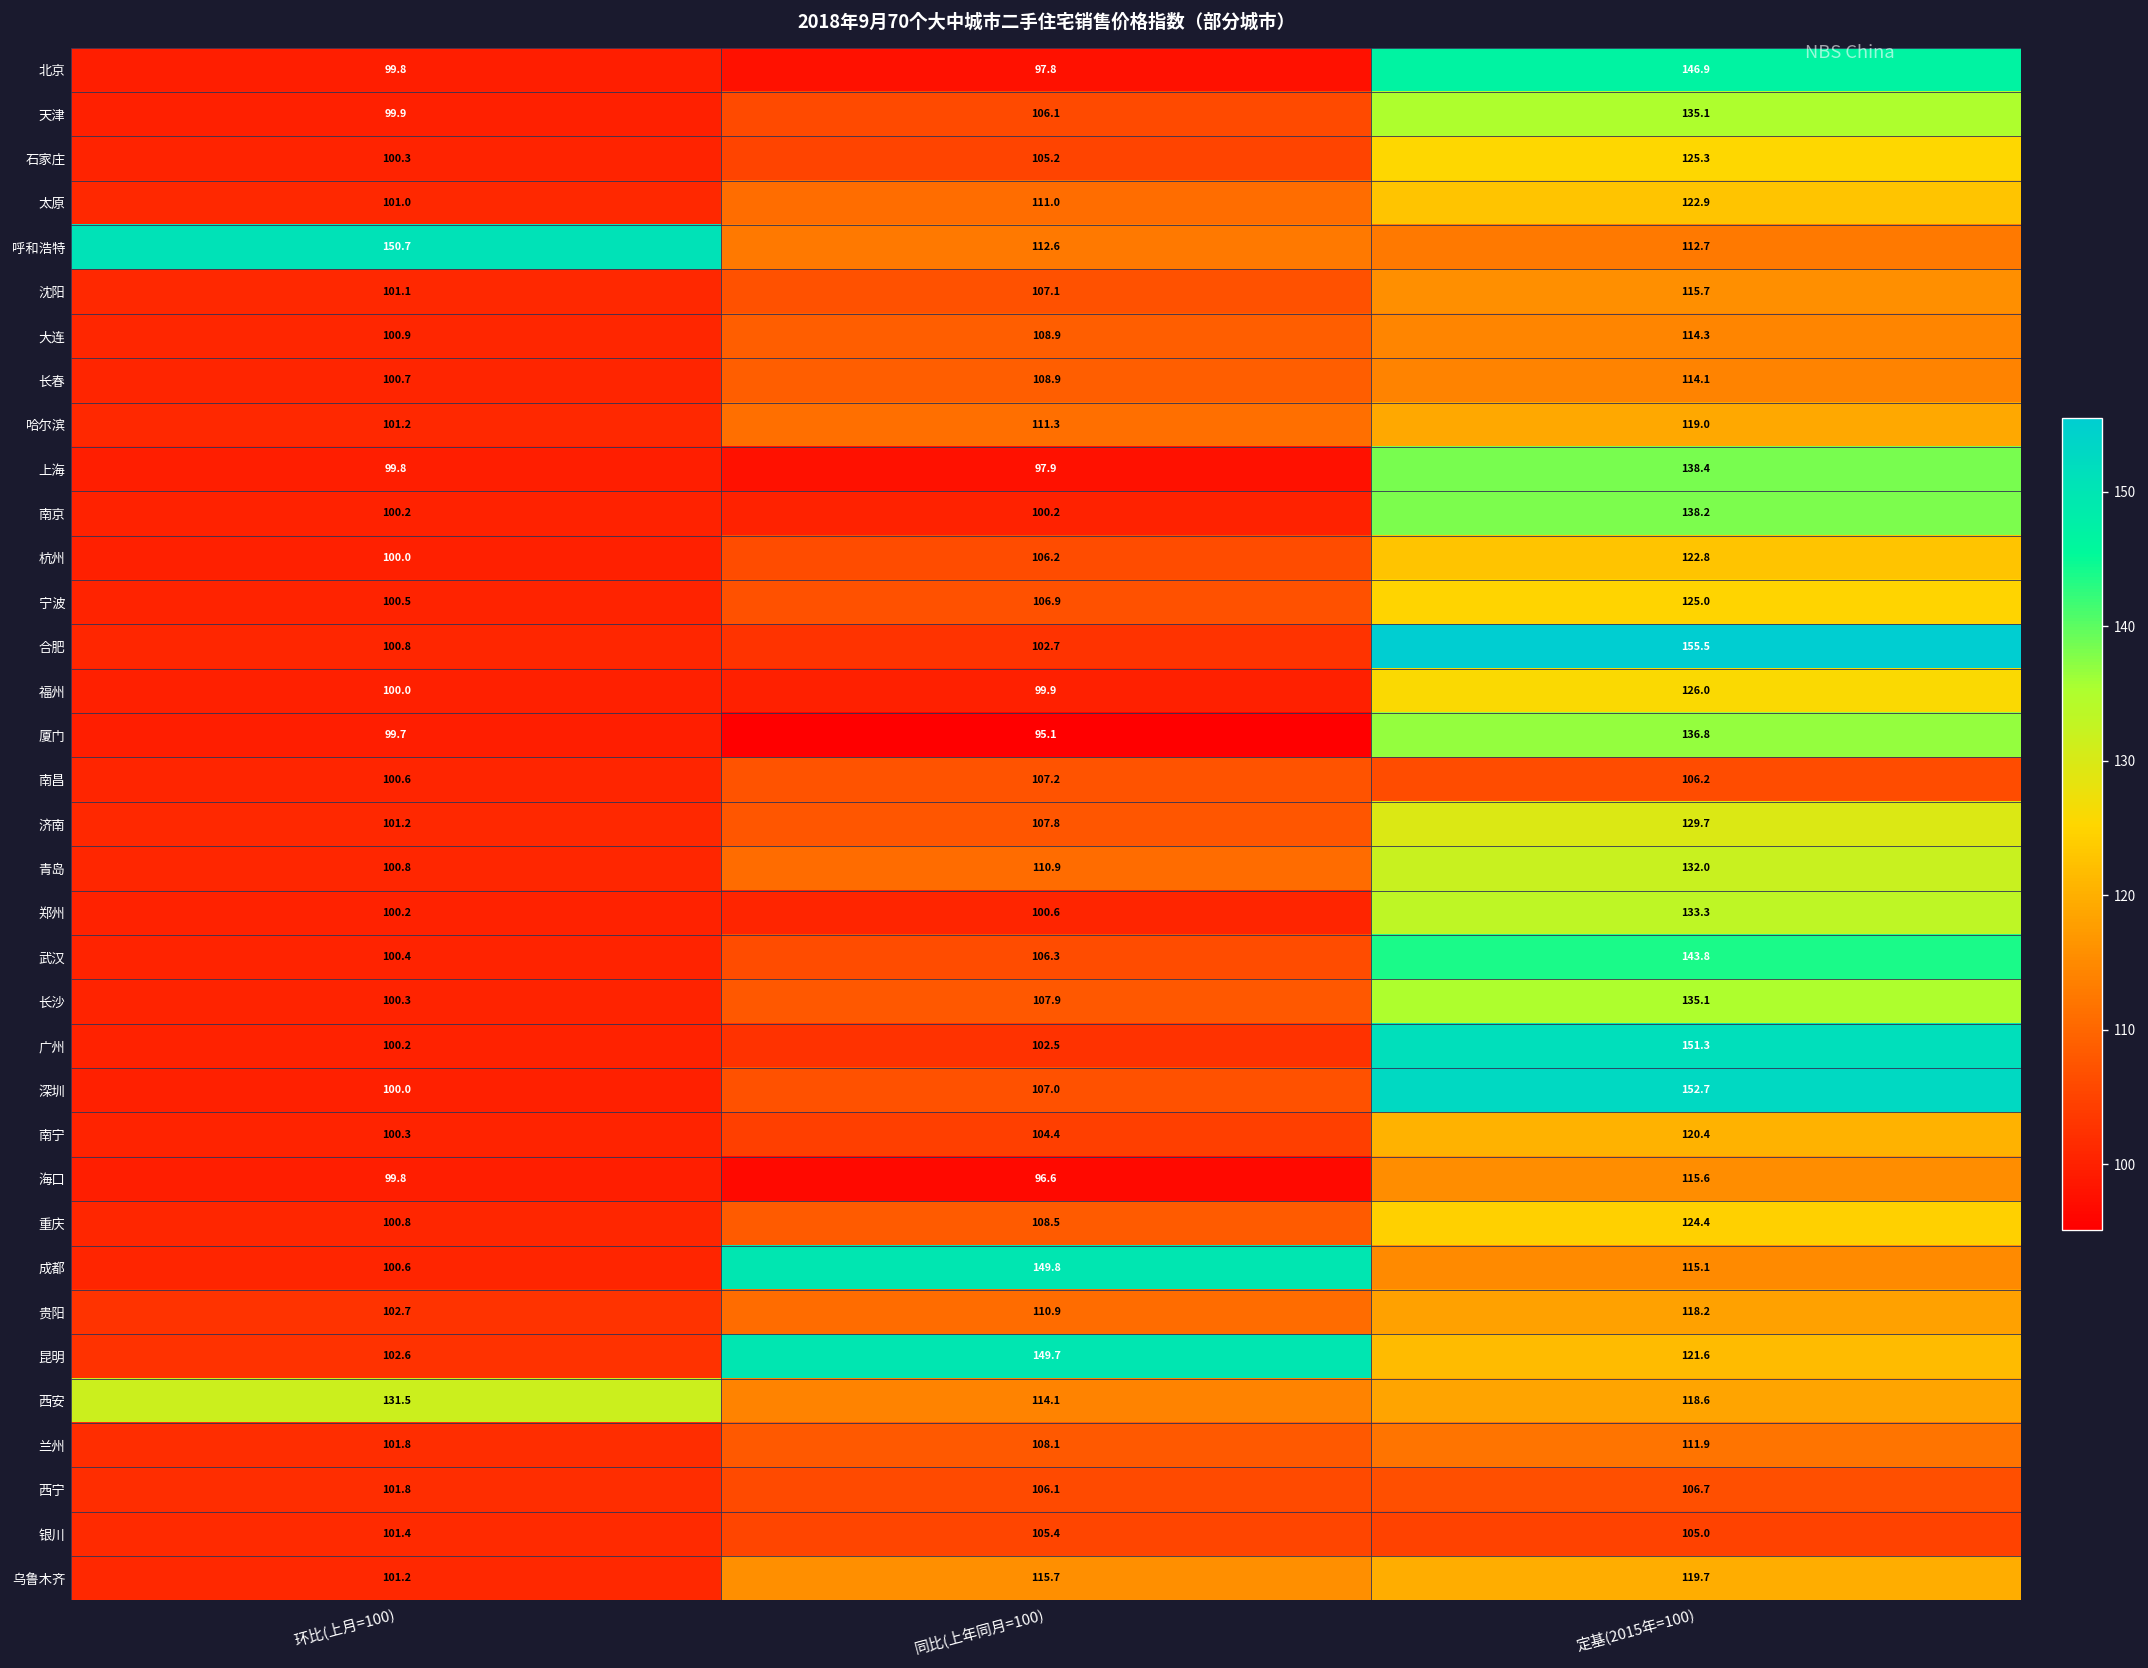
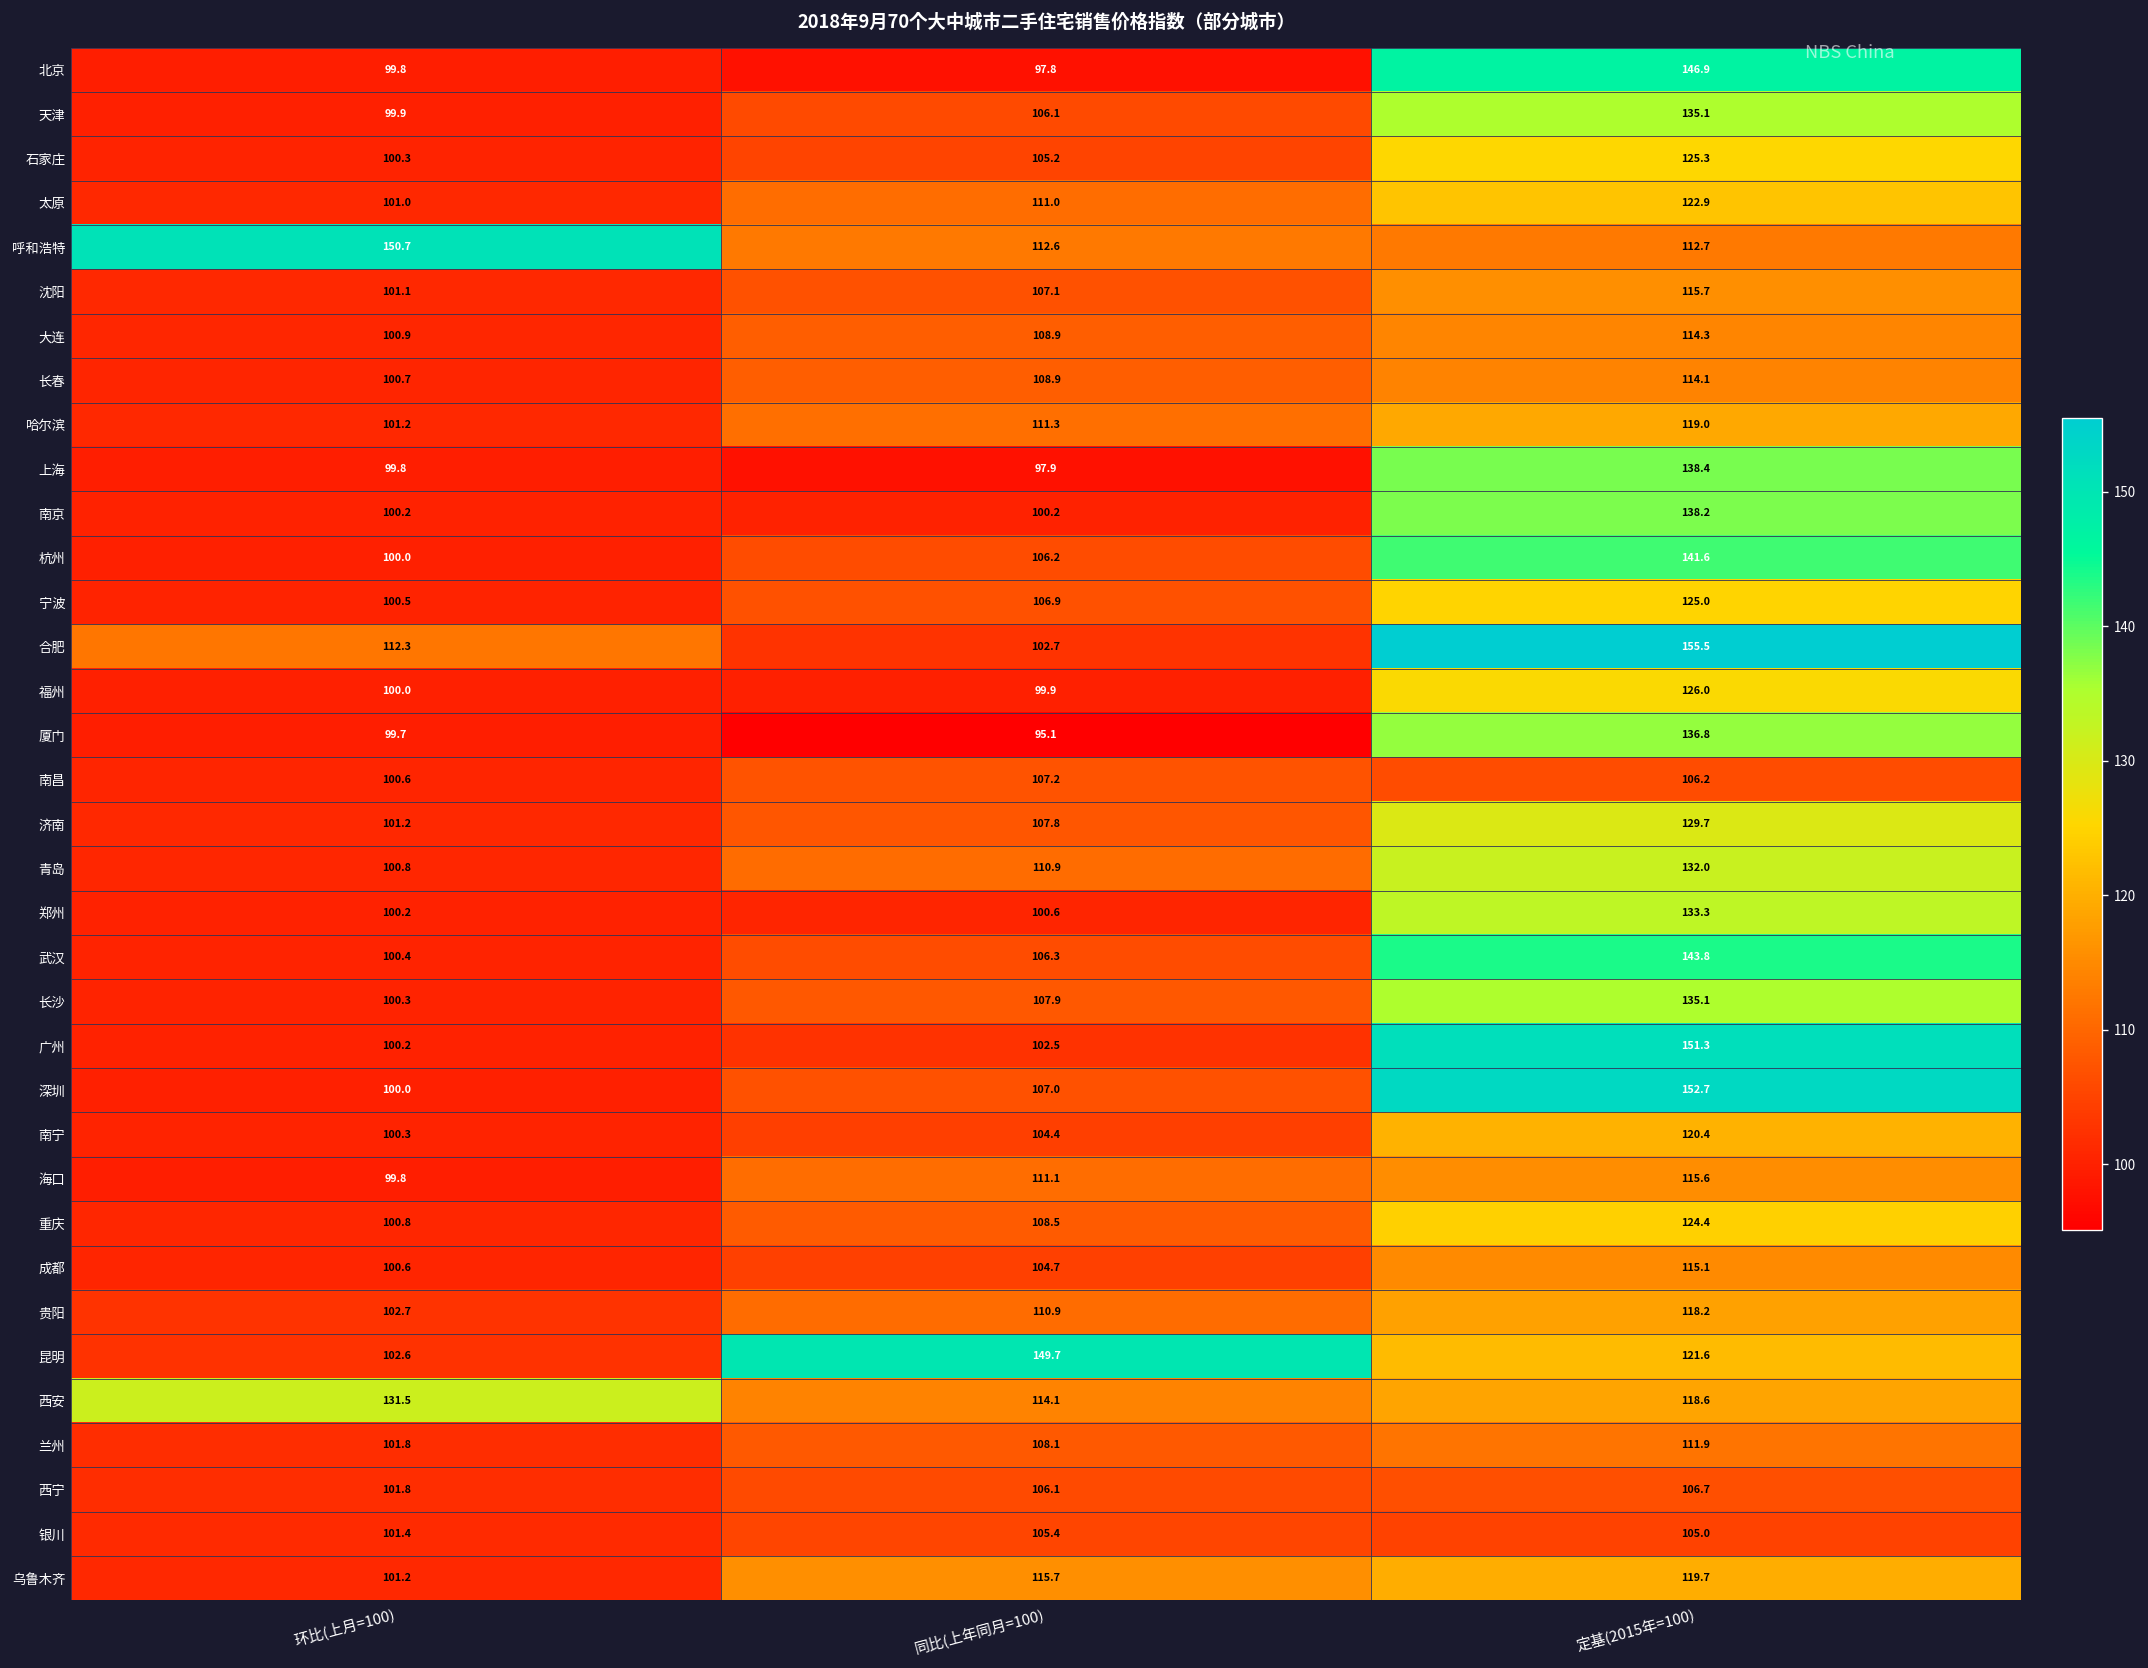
杭州, 定基(2015年=100): 122.8 -> 141.6
合肥, 环比(上月=100): 100.8 -> 112.3
海口, 同比(上年同月=100): 96.6 -> 111.1
成都, 同比(上年同月=100): 149.8 -> 104.7
